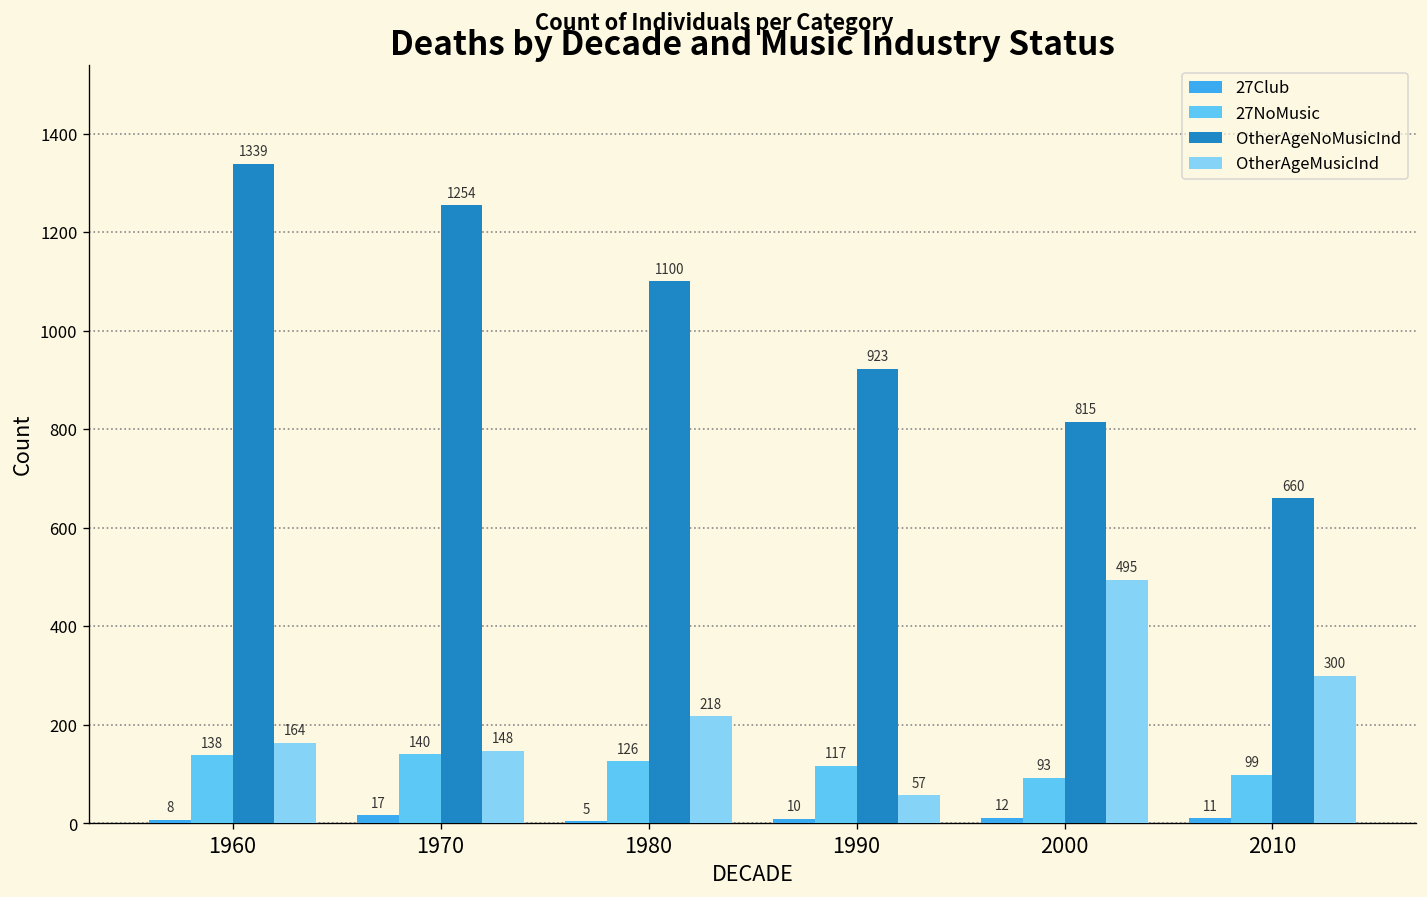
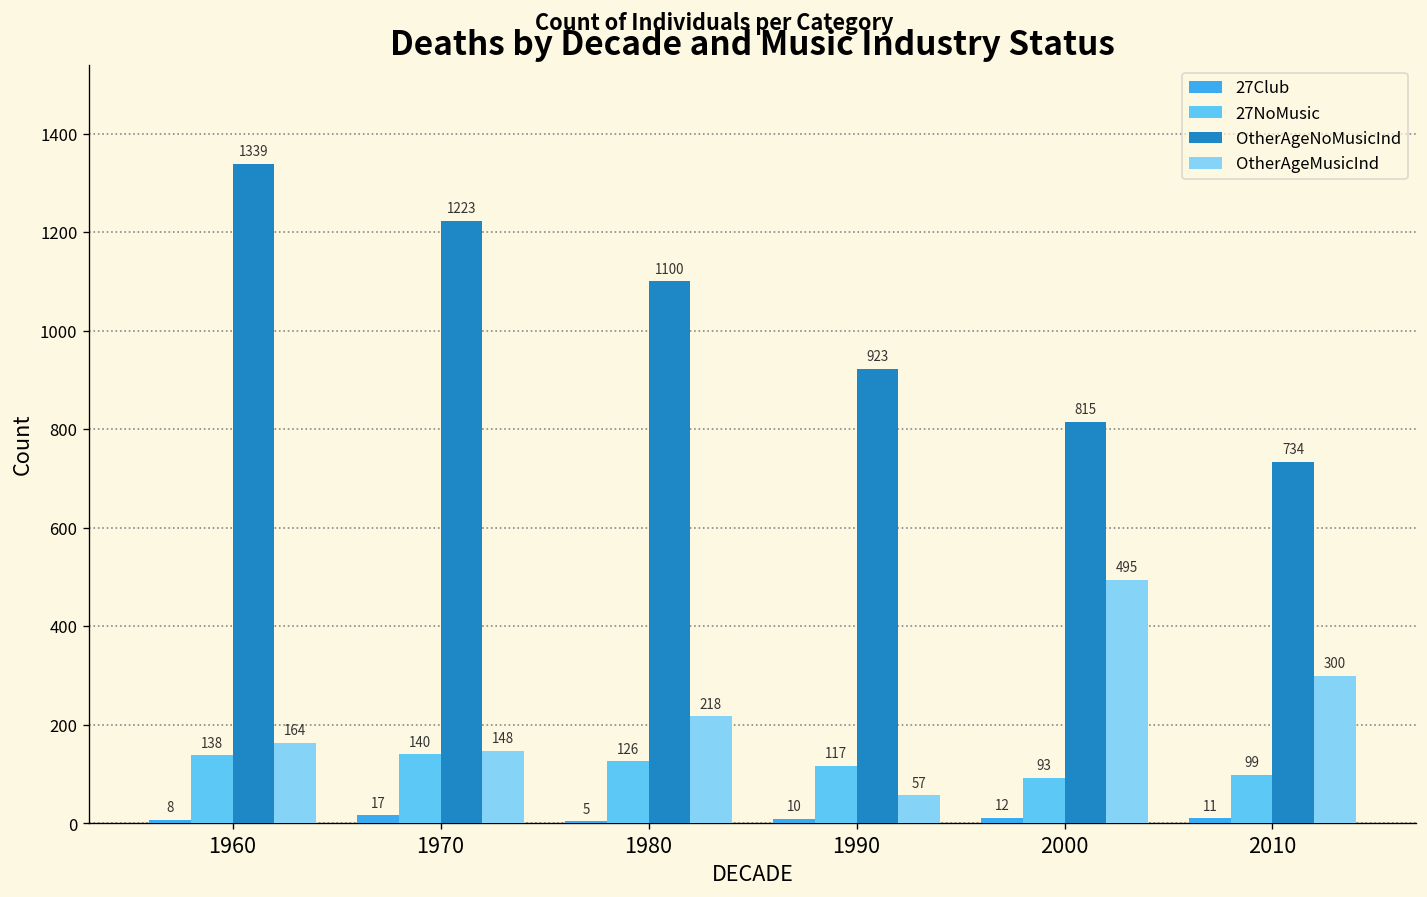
OtherAgeNoMusicInd, 1970: 1254 -> 1223
OtherAgeNoMusicInd, 2010: 660 -> 734
